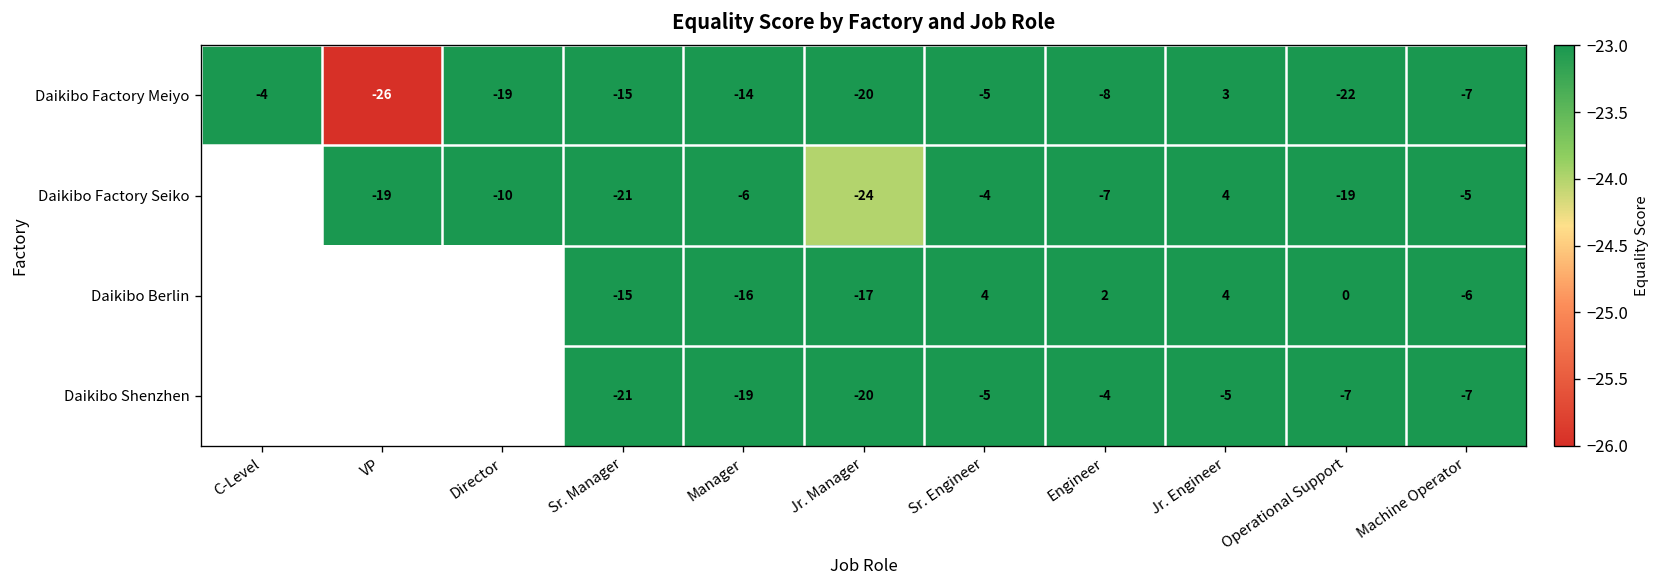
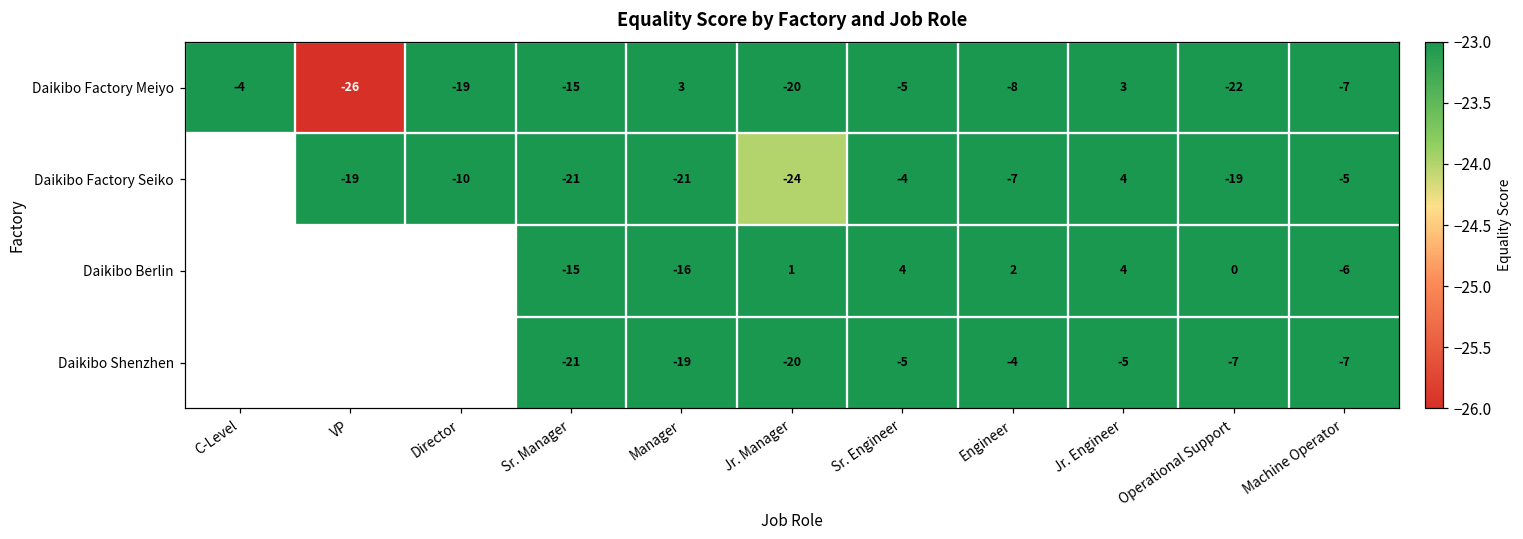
Daikibo Factory Meiyo, Manager: -14 -> 3
Daikibo Factory Seiko, Manager: -6 -> -21
Daikibo Berlin, Jr. Manager: -17 -> 1
